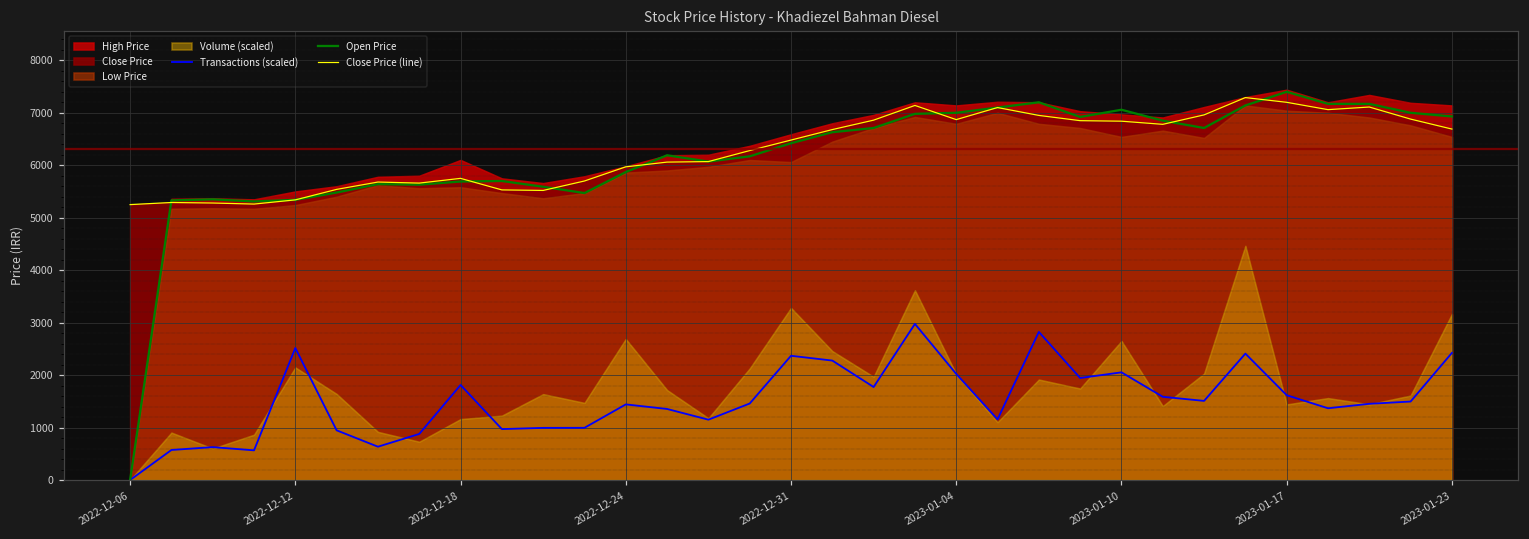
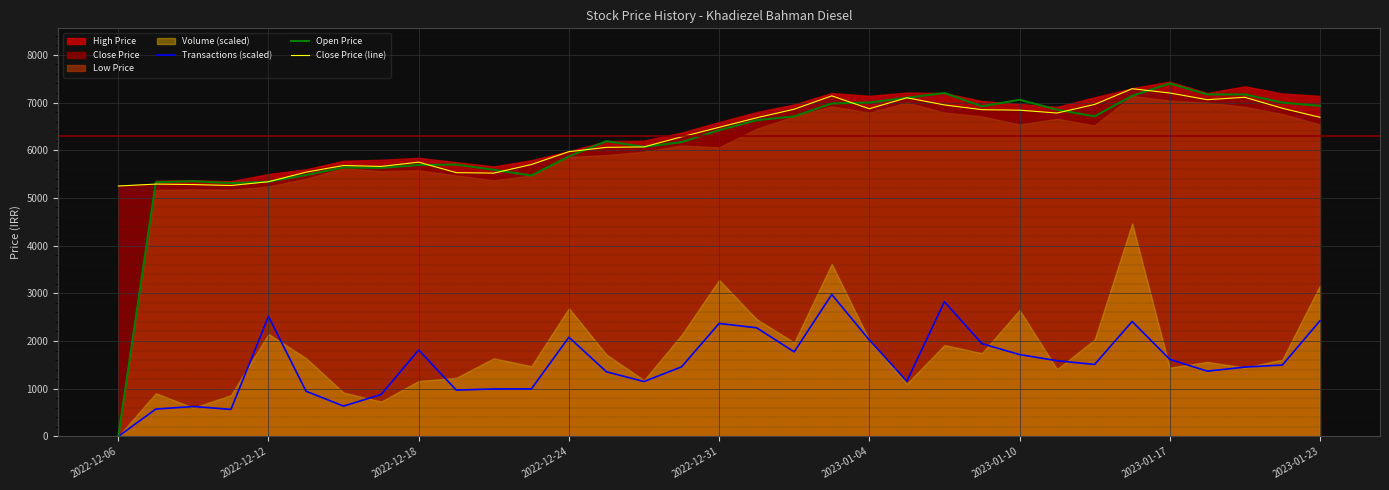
High Price, 2022-12-18: 6100 -> 5800
Transactions (scaled), 2022-12-24: 1400 -> 2100
Transactions (scaled), 2023-01-10: 2100 -> 1700
